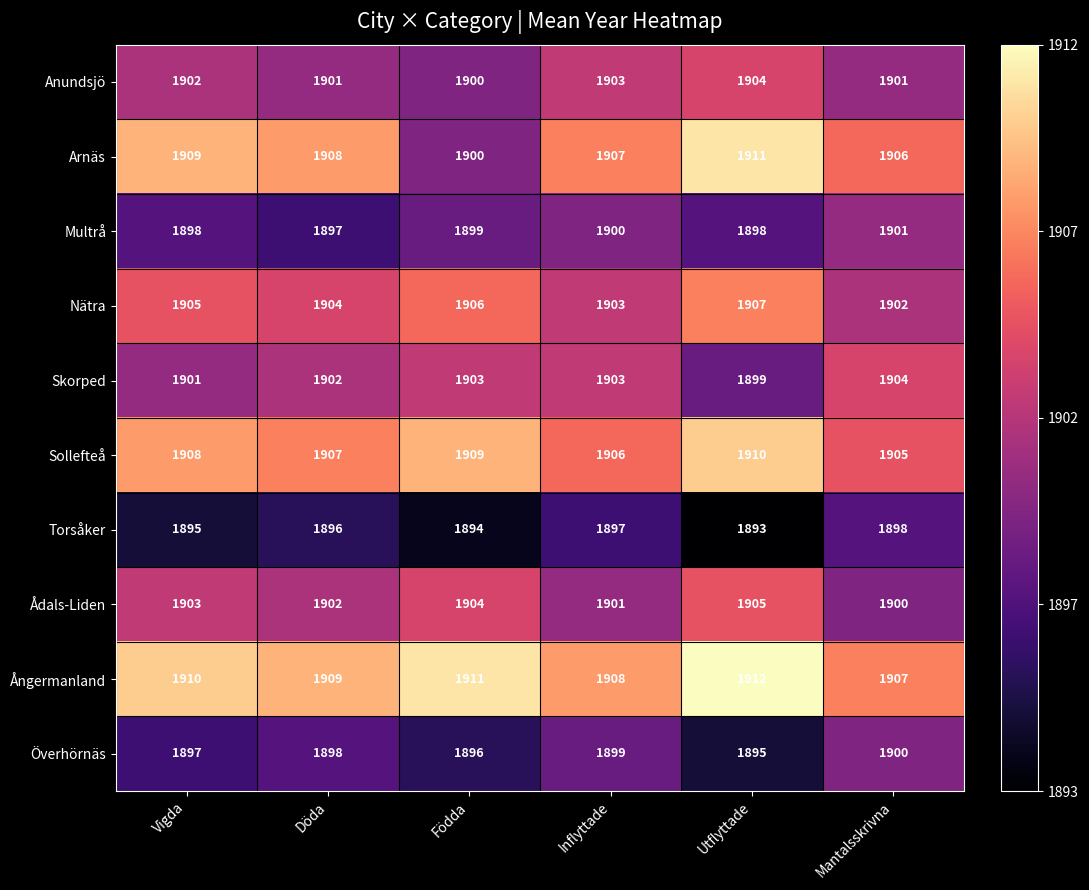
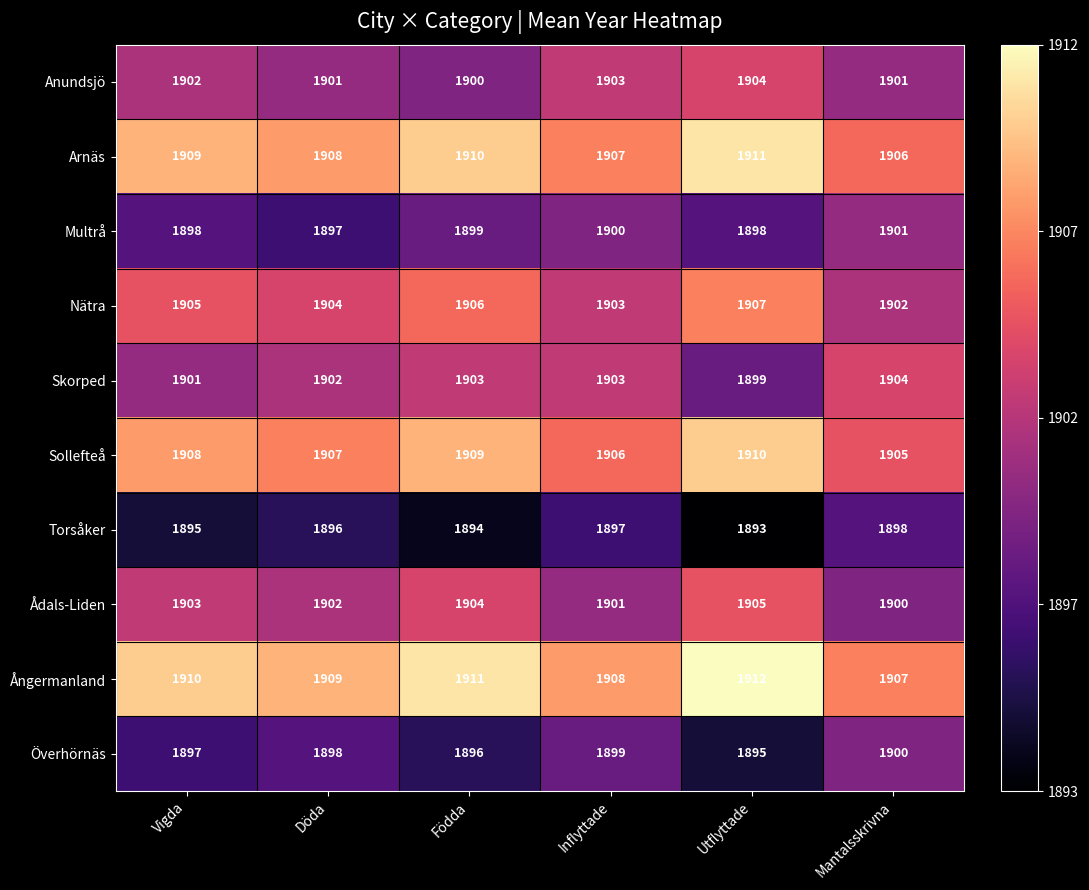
Arnäs, Födda: 1900 -> 1910
